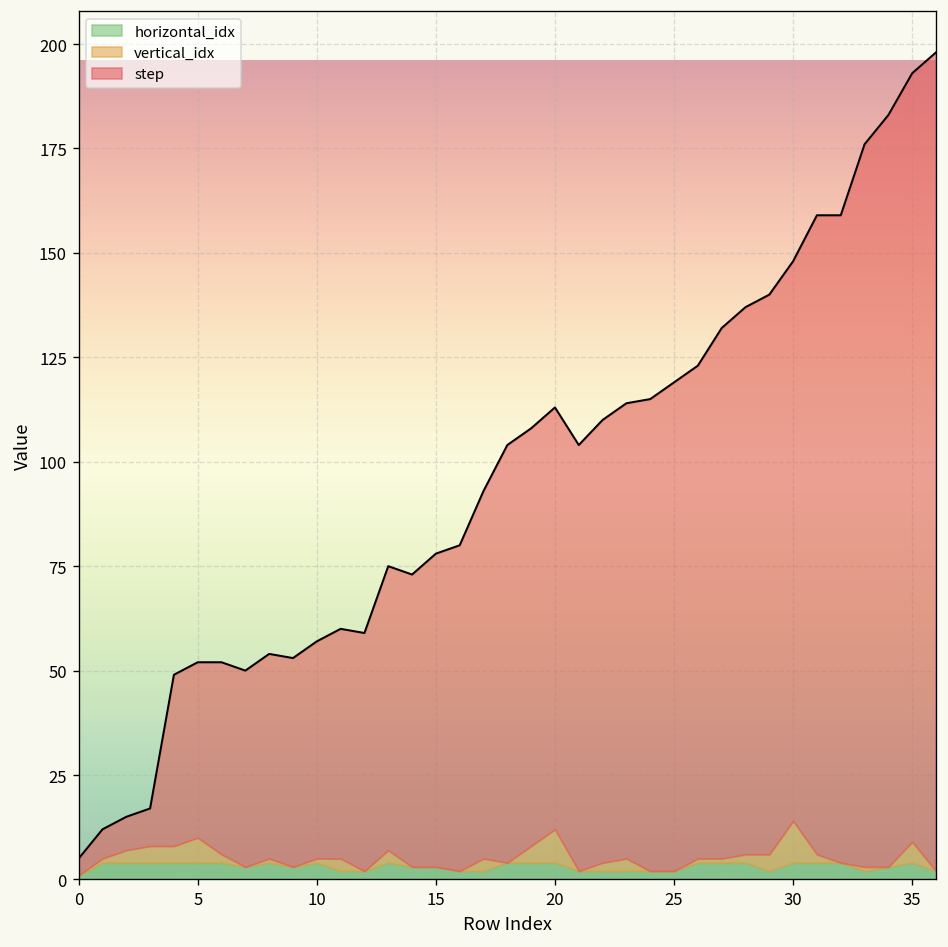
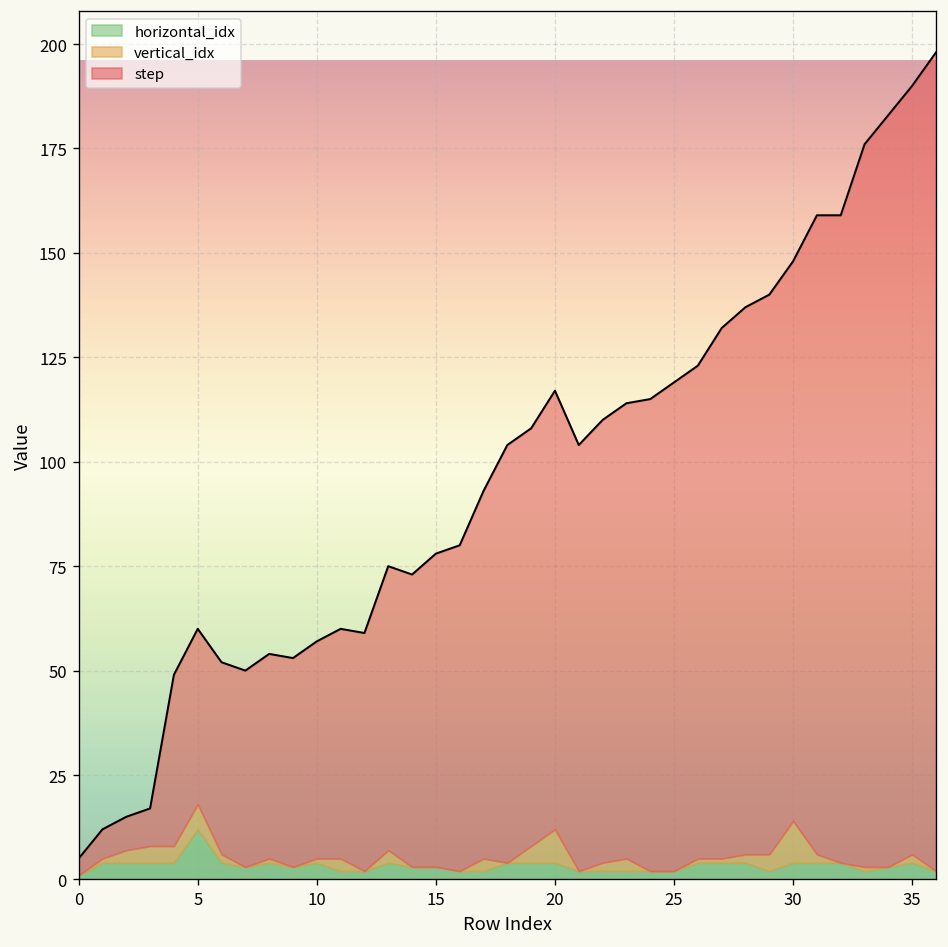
horizontal_idx, 5: 4 -> 12
step, 20: 101 -> 105
vertical_idx, 35: 5 -> 2
